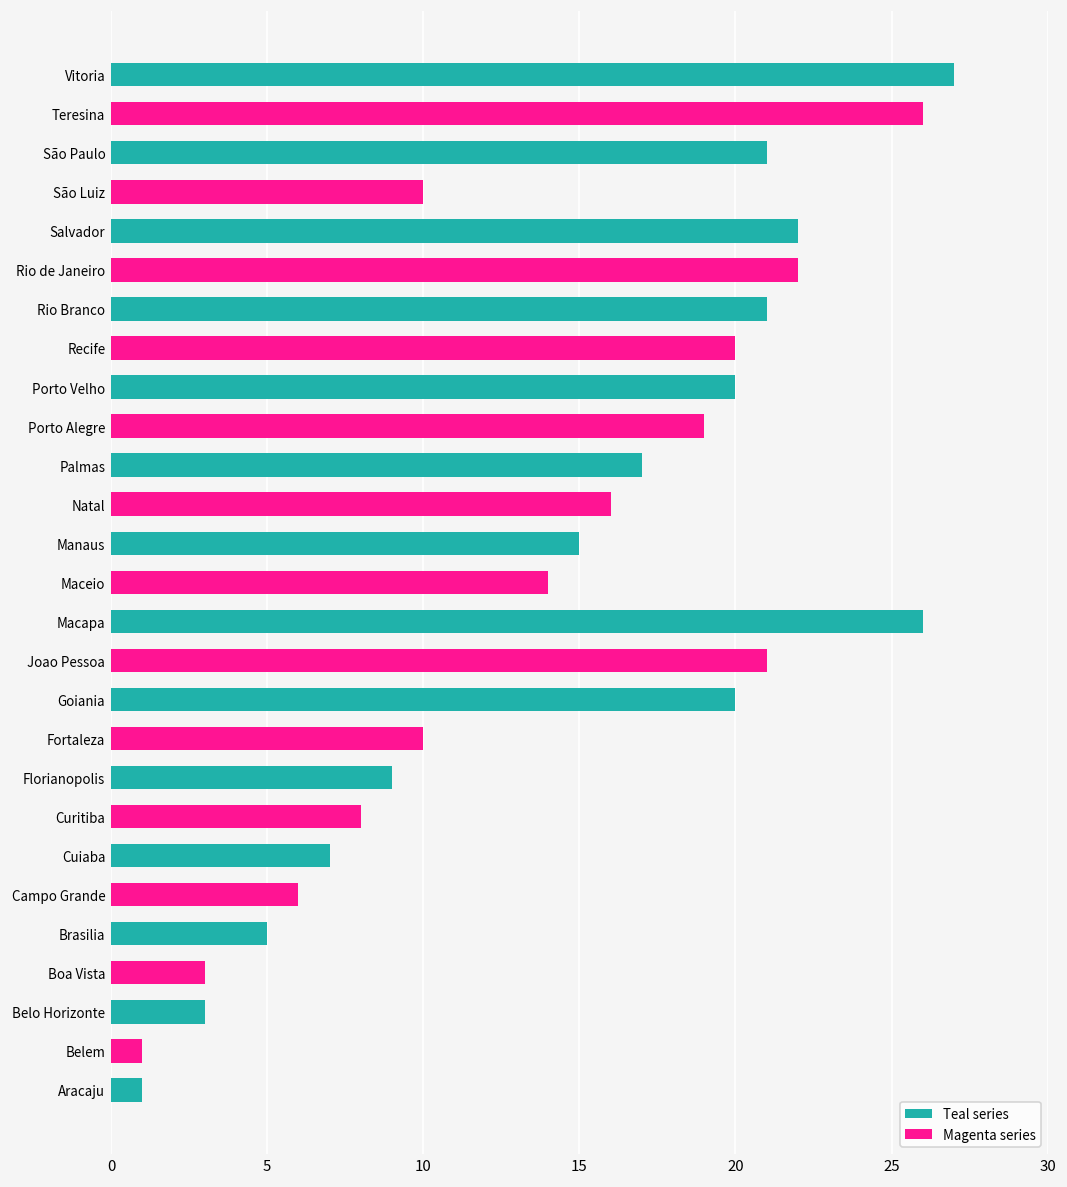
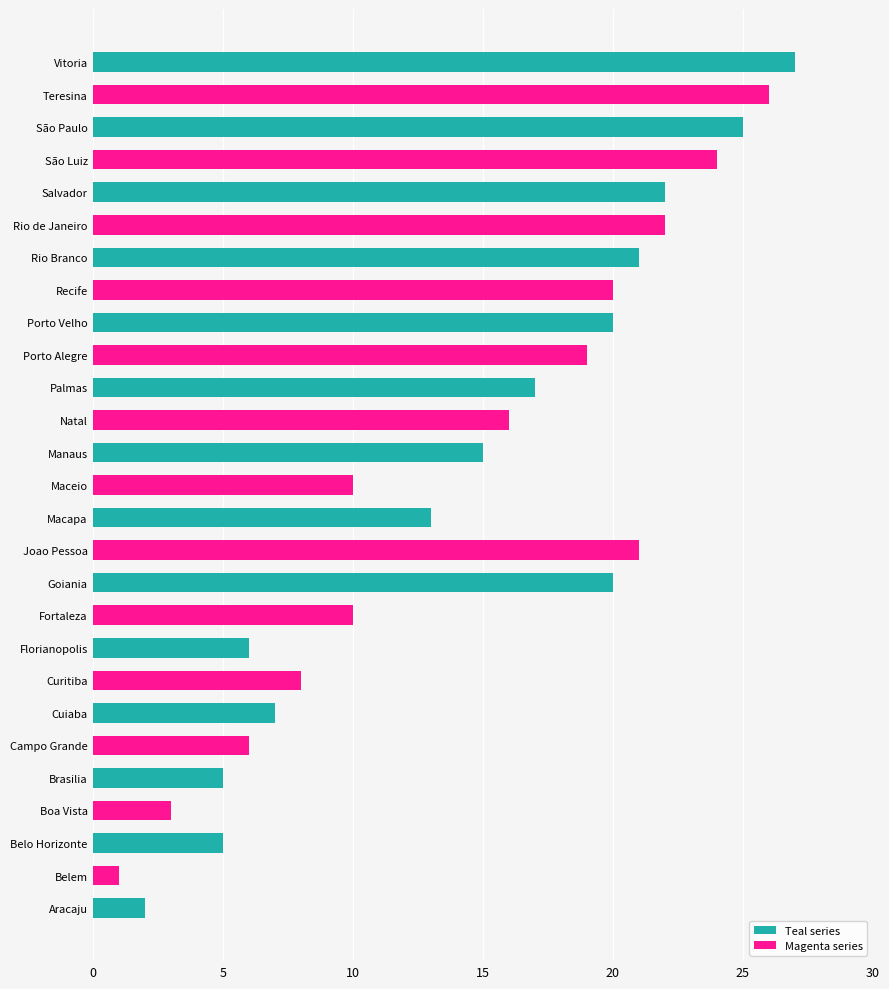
São Paulo: 21 -> 25
São Luiz: 10 -> 24
Maceio: 14 -> 10
Macapa: 26 -> 13
Florianopolis: 9 -> 6
Belo Horizonte: 3 -> 5
Aracaju: 1 -> 2
